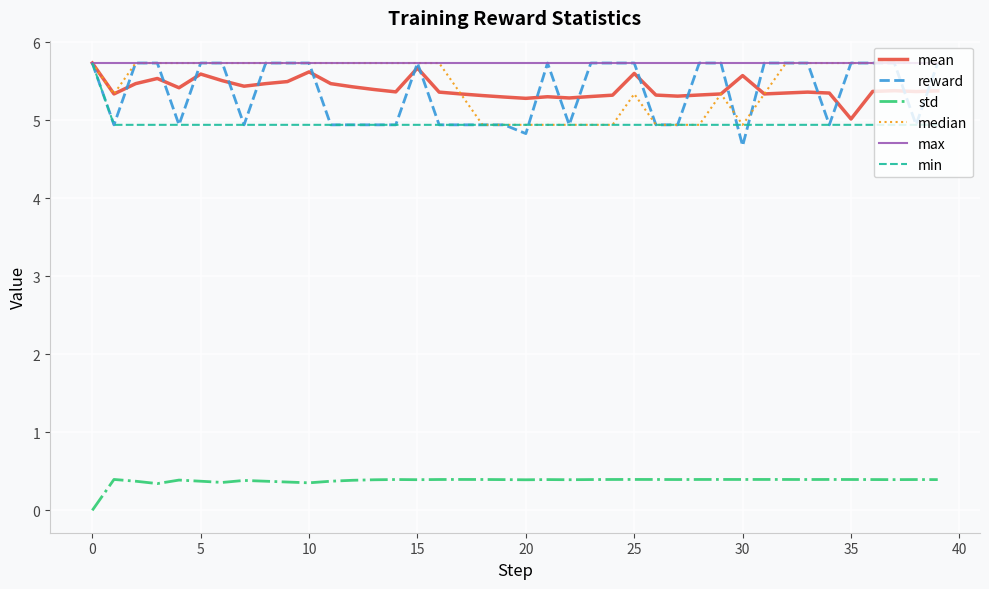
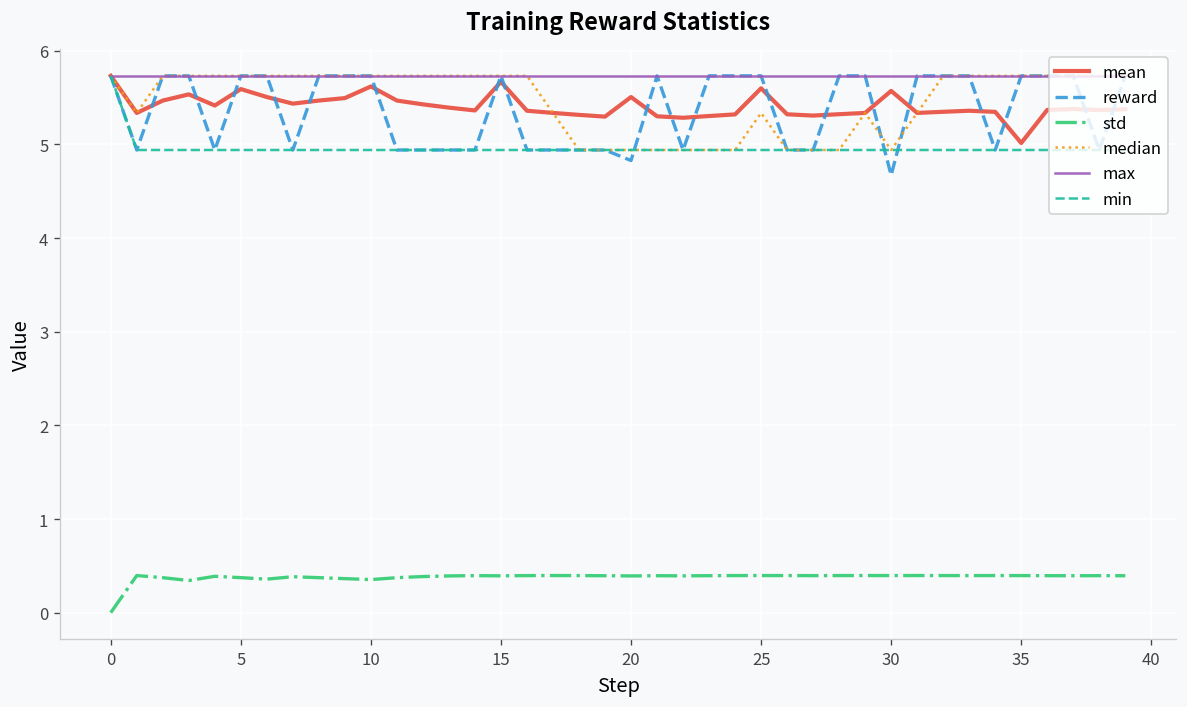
mean, 20: 5.3 -> 5.5
